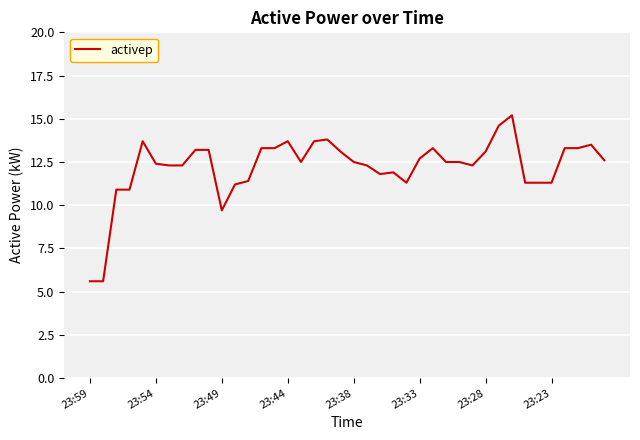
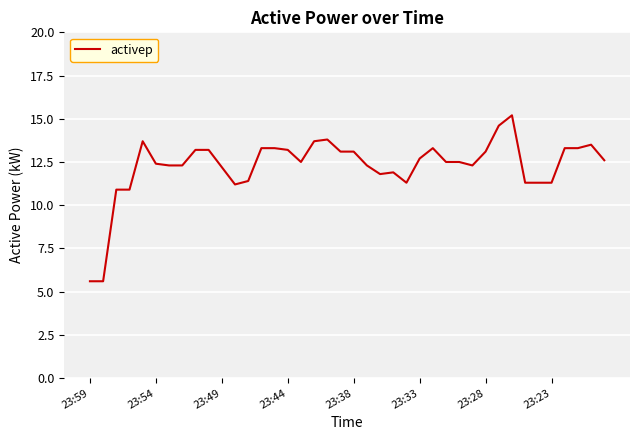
23:49: 9.7 -> 12.2
23:44: 13.7 -> 13.2
23:38: 12.5 -> 13.1
